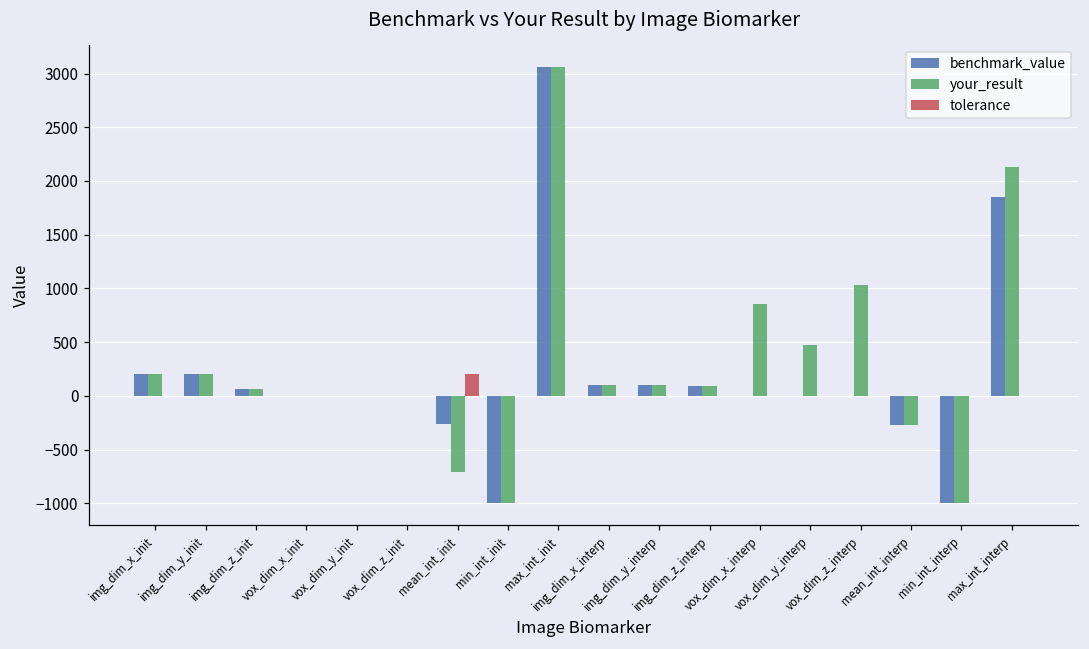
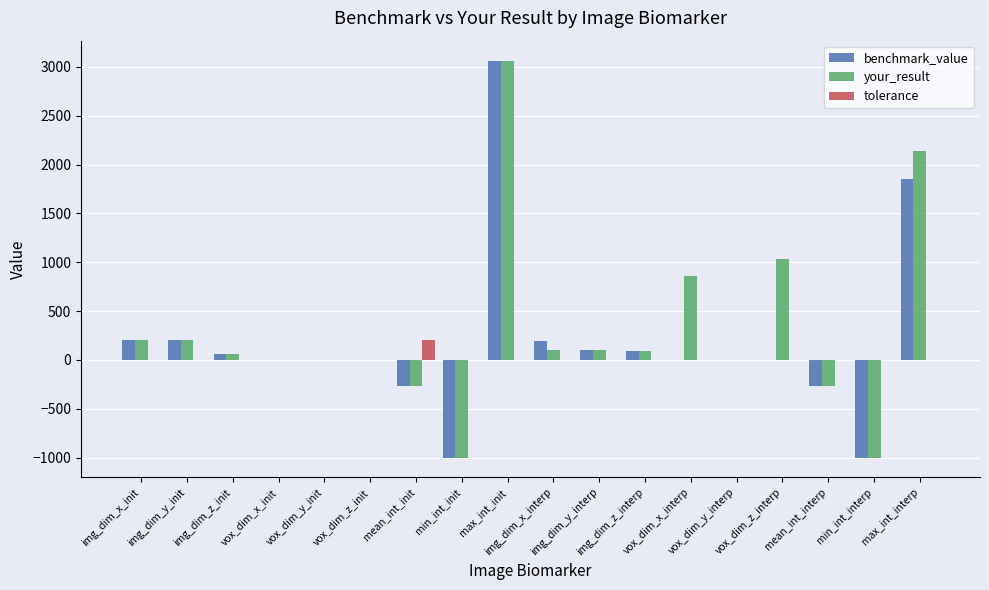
your_result, mean_int_init: -700 -> -300
benchmark_value, img_dim_x_interp: 100 -> 200
your_result, vox_dim_y_interp: 500 -> 0
